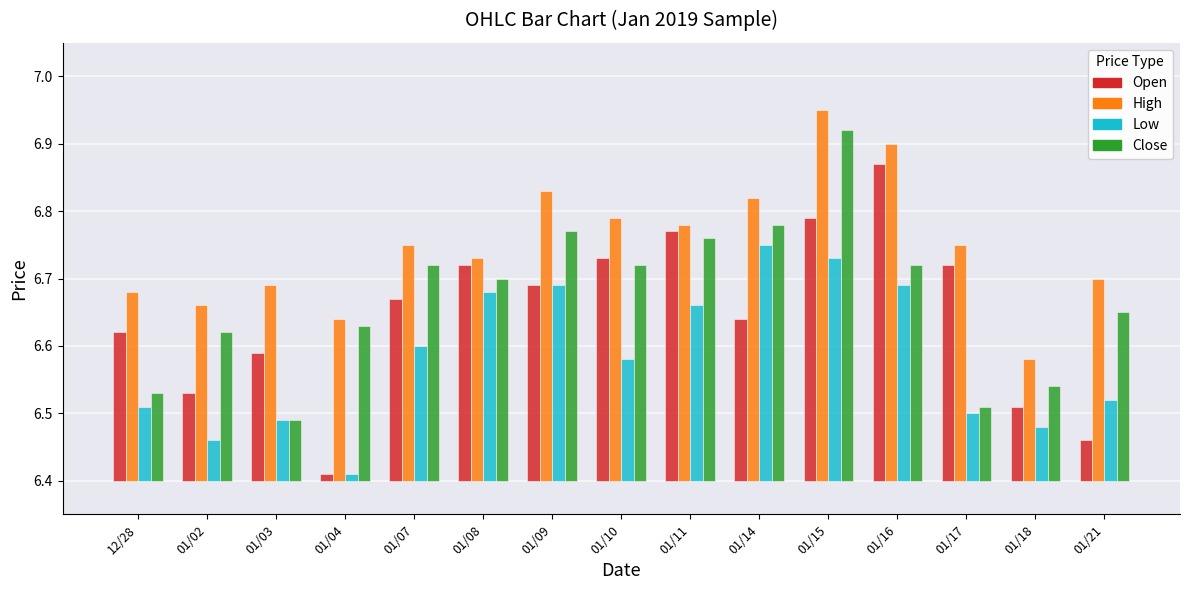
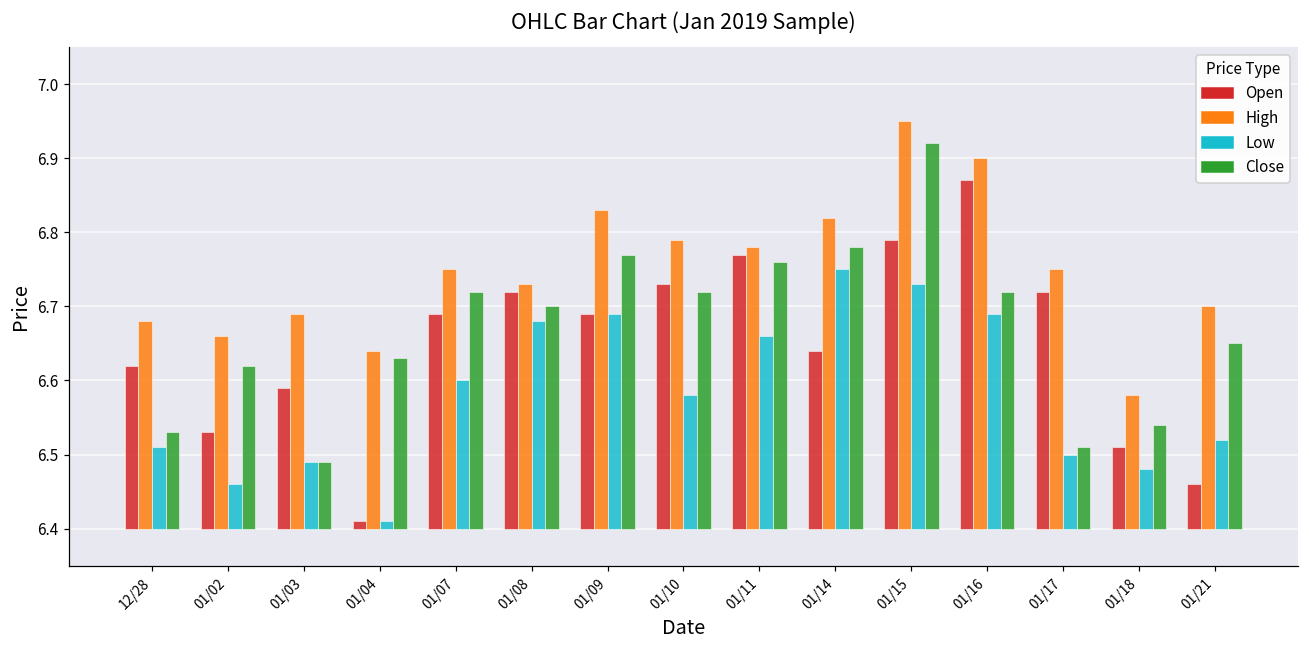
Open, 01/07: 6.67 -> 6.69
